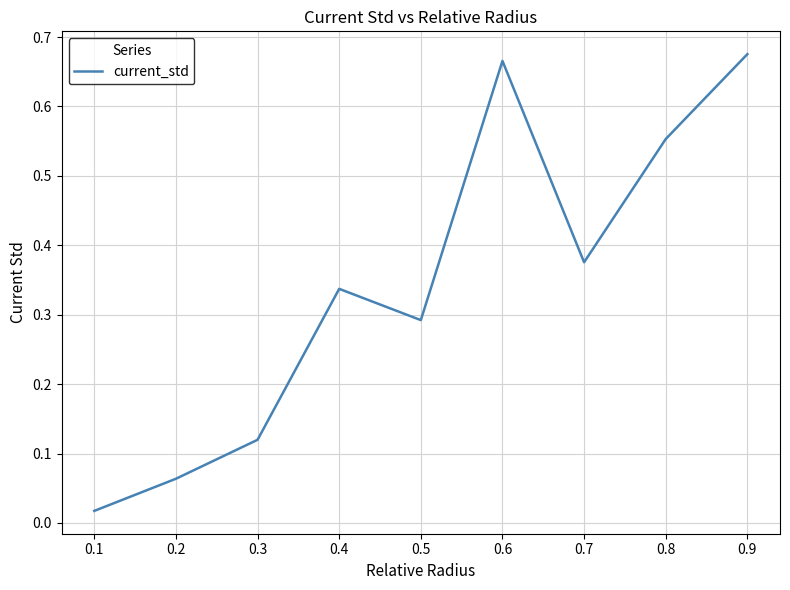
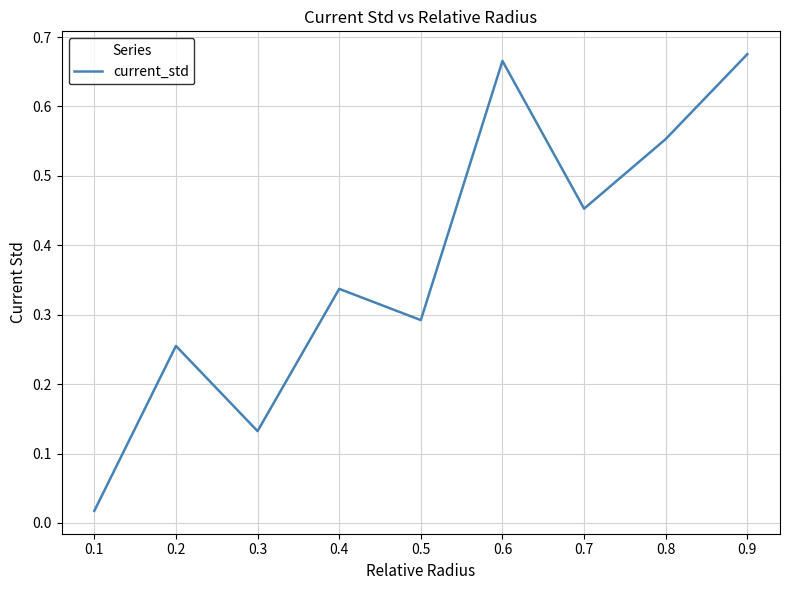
0.2: 0.06 -> 0.26
0.3: 0.12 -> 0.13
0.7: 0.38 -> 0.45
